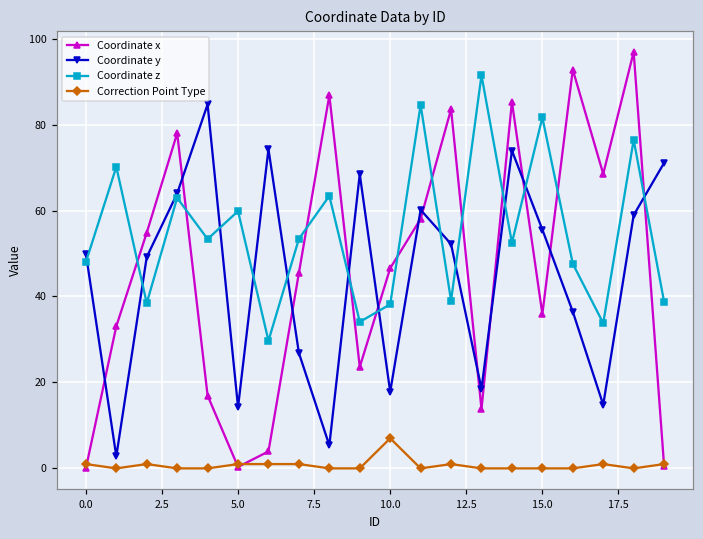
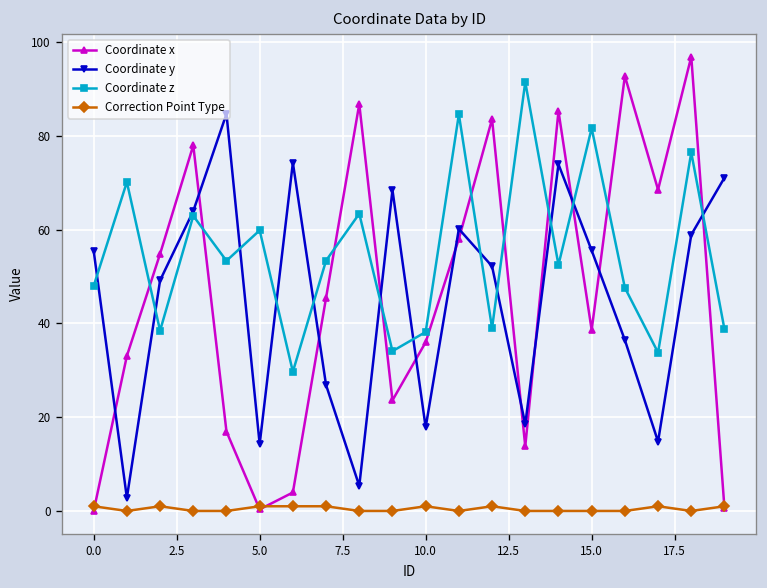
Coordinate y, 0.0: 50 -> 56
Coordinate x, 10.0: 47 -> 36
Correction Point Type, 10.0: 7 -> 1
Coordinate x, 15.0: 36 -> 39
